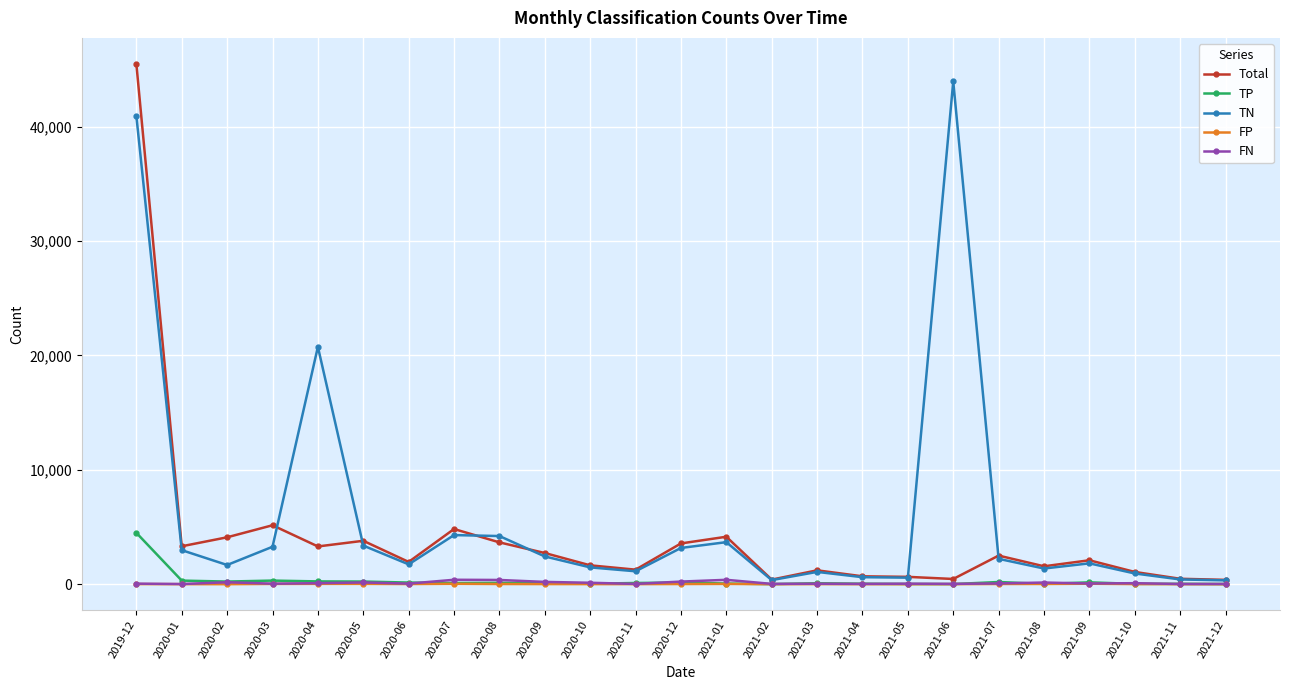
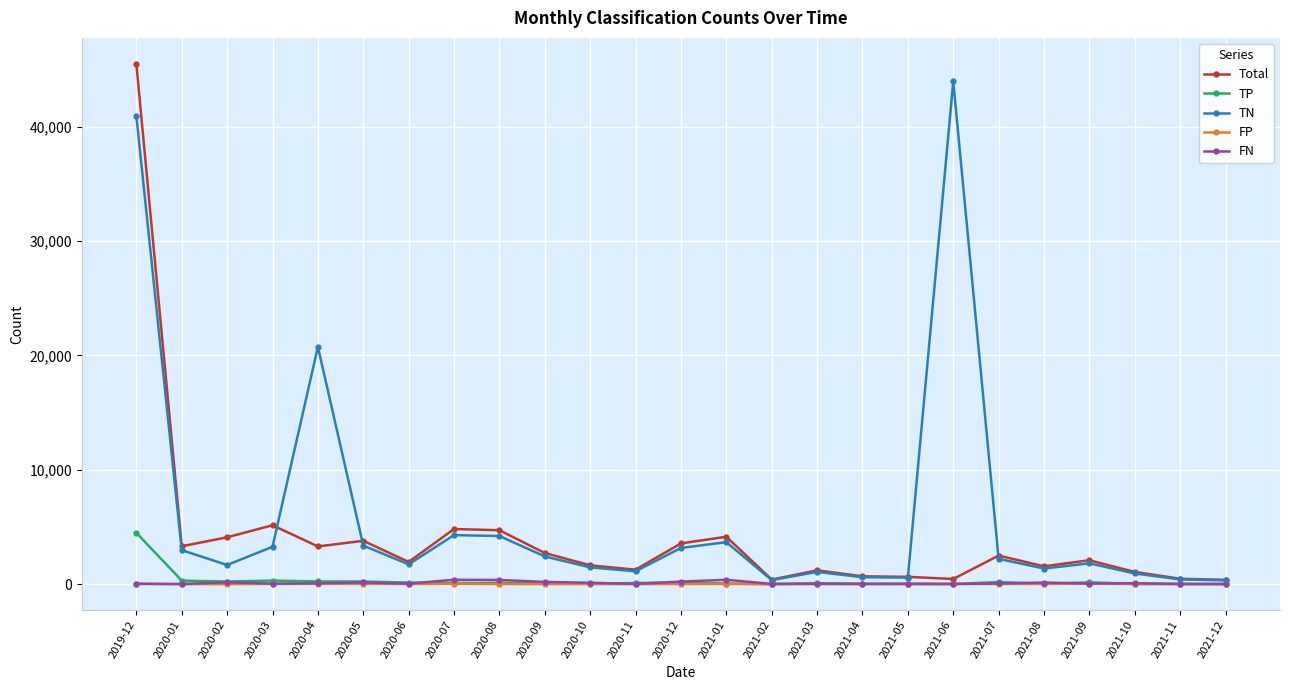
Total, 2020-08: 3,700 -> 4,700
